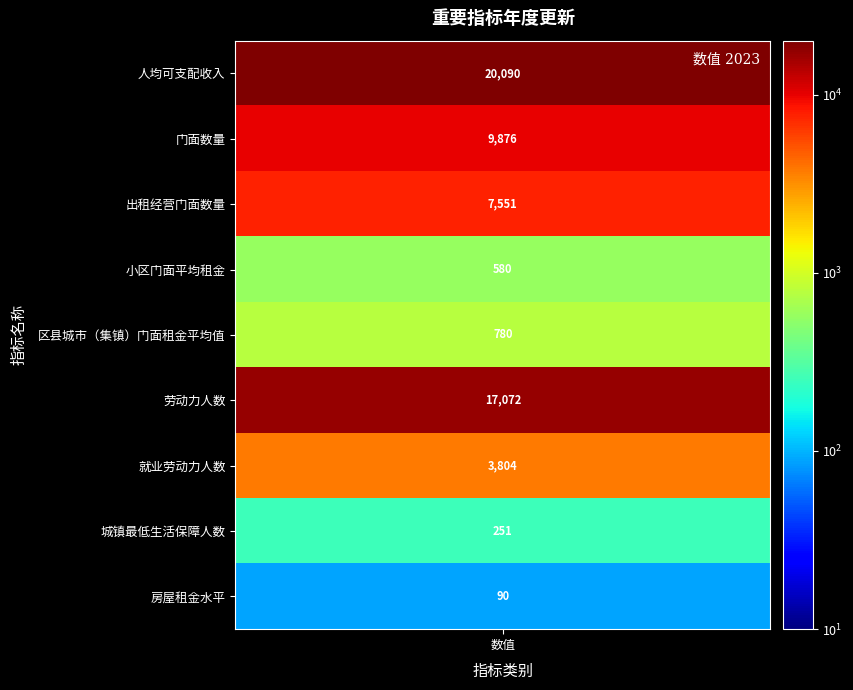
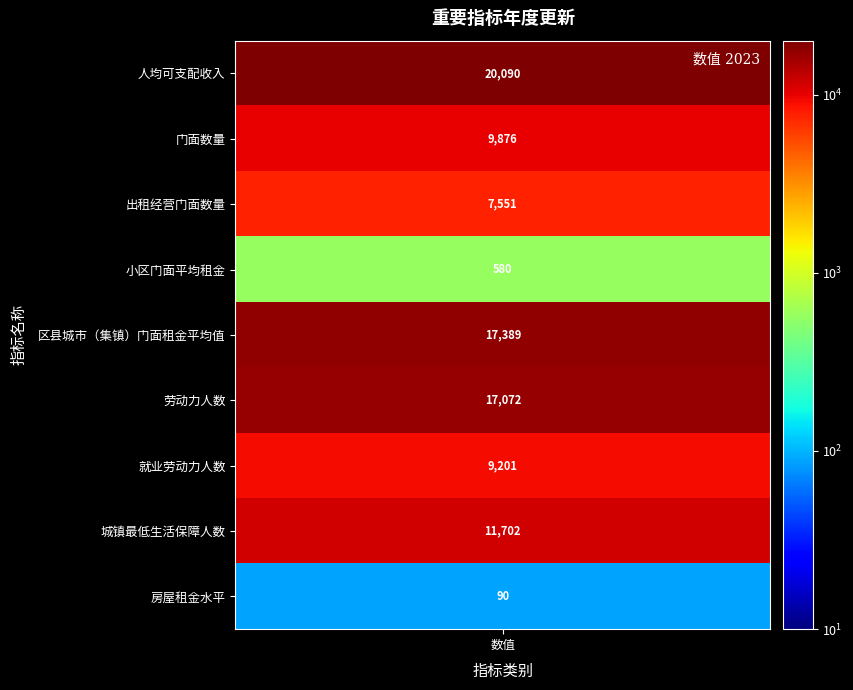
区县城市（集镇）门面租金平均值, 数值: 780 -> 17,389
就业劳动力人数, 数值: 3,804 -> 9,201
城镇最低生活保障人数, 数值: 251 -> 11,702
